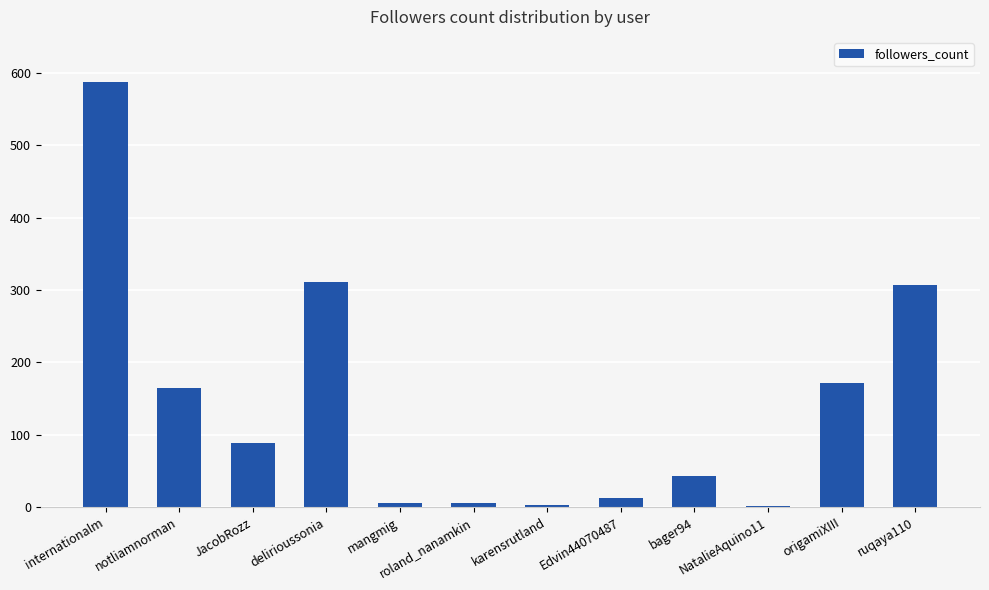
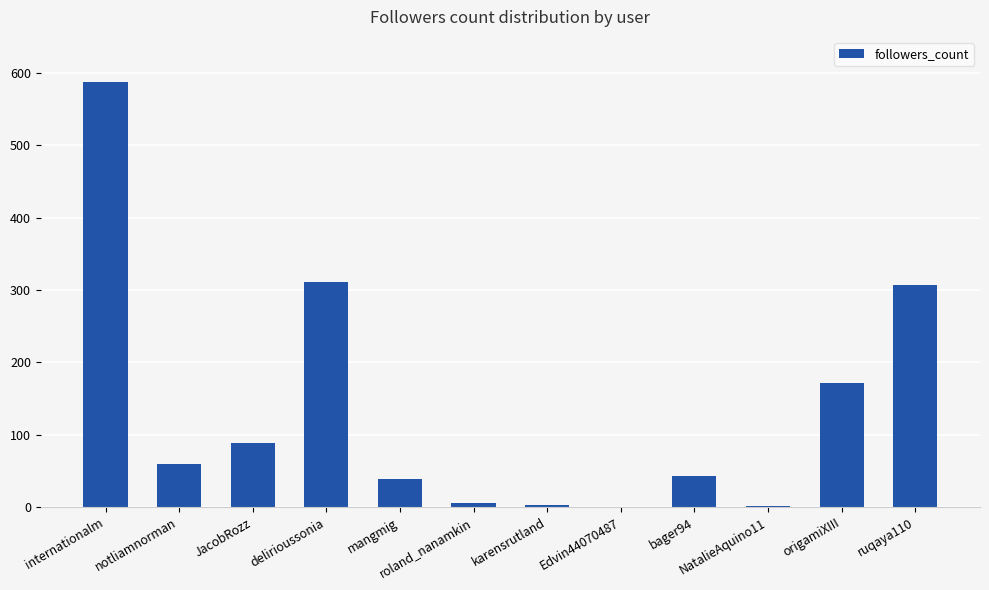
notliamnorman: 160 -> 60
mangmig: 10 -> 40
Edvin44070487: 10 -> 0
